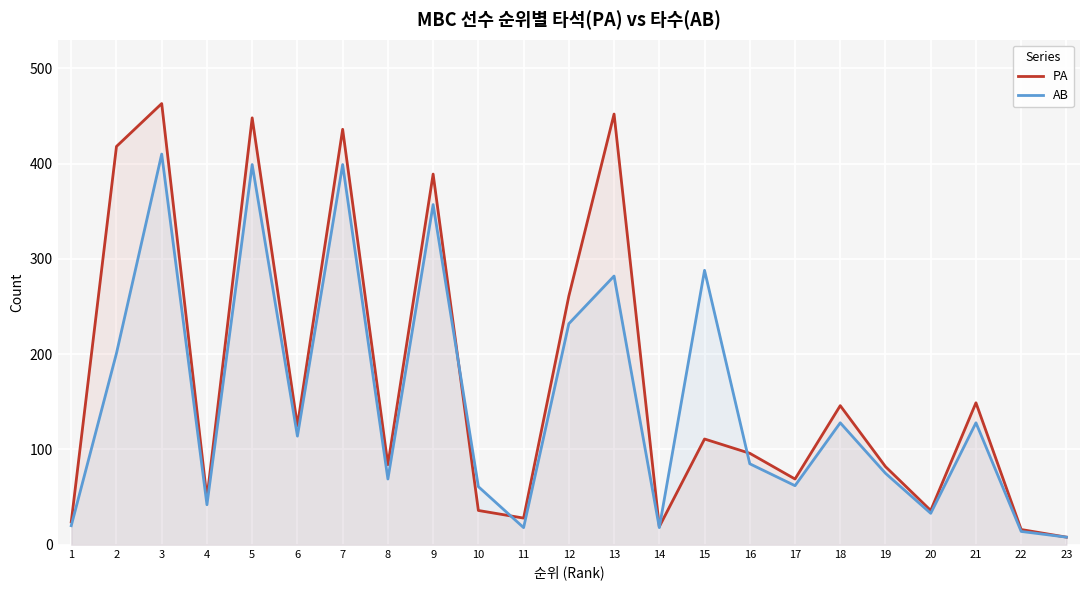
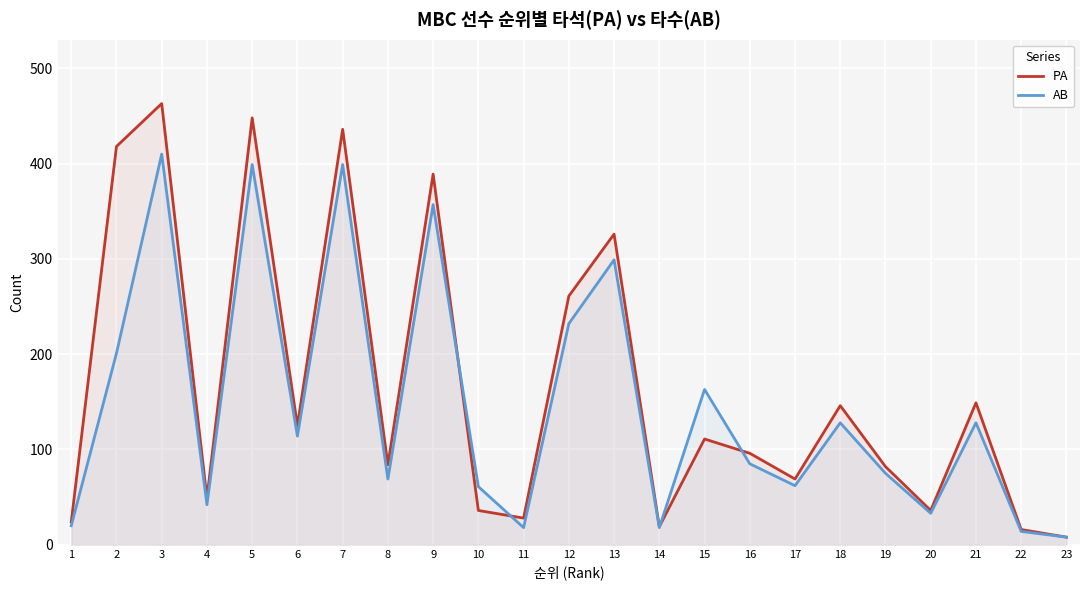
PA, 13: 450 -> 330
AB, 13: 280 -> 300
AB, 15: 290 -> 160
